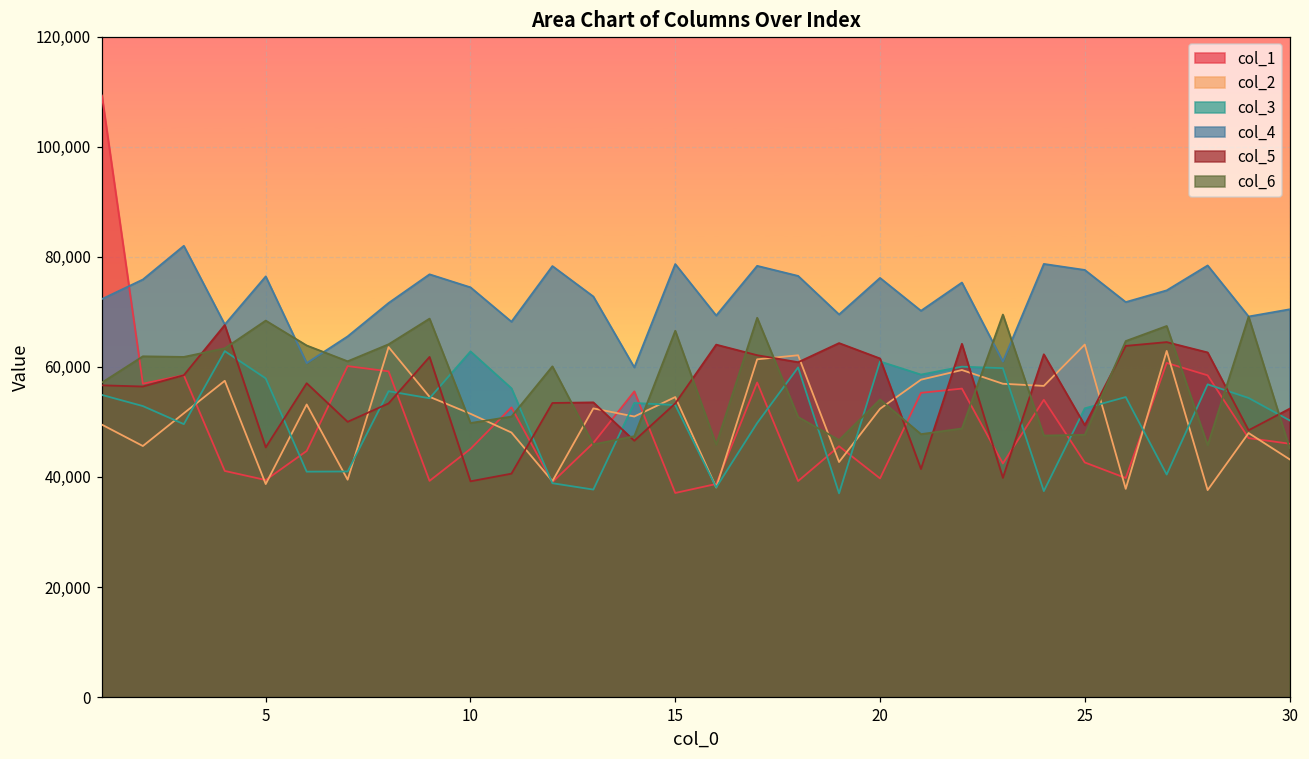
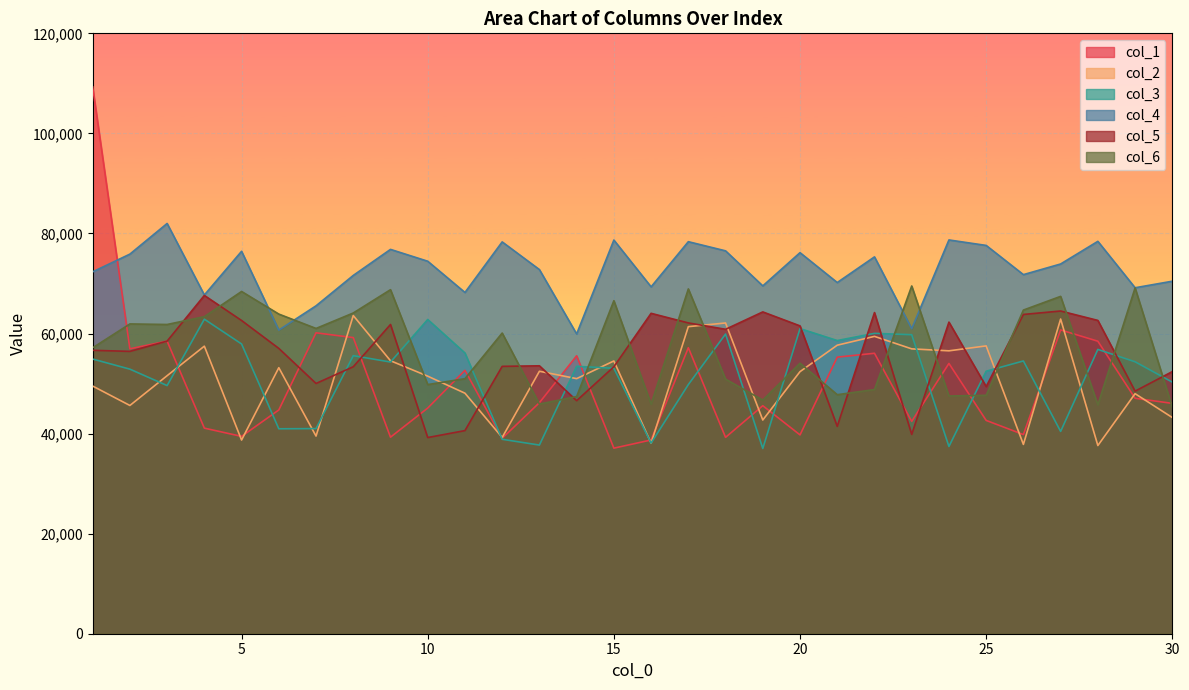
col_5, 5: 45,000 -> 63,000
col_2, 25: 64,000 -> 58,000
